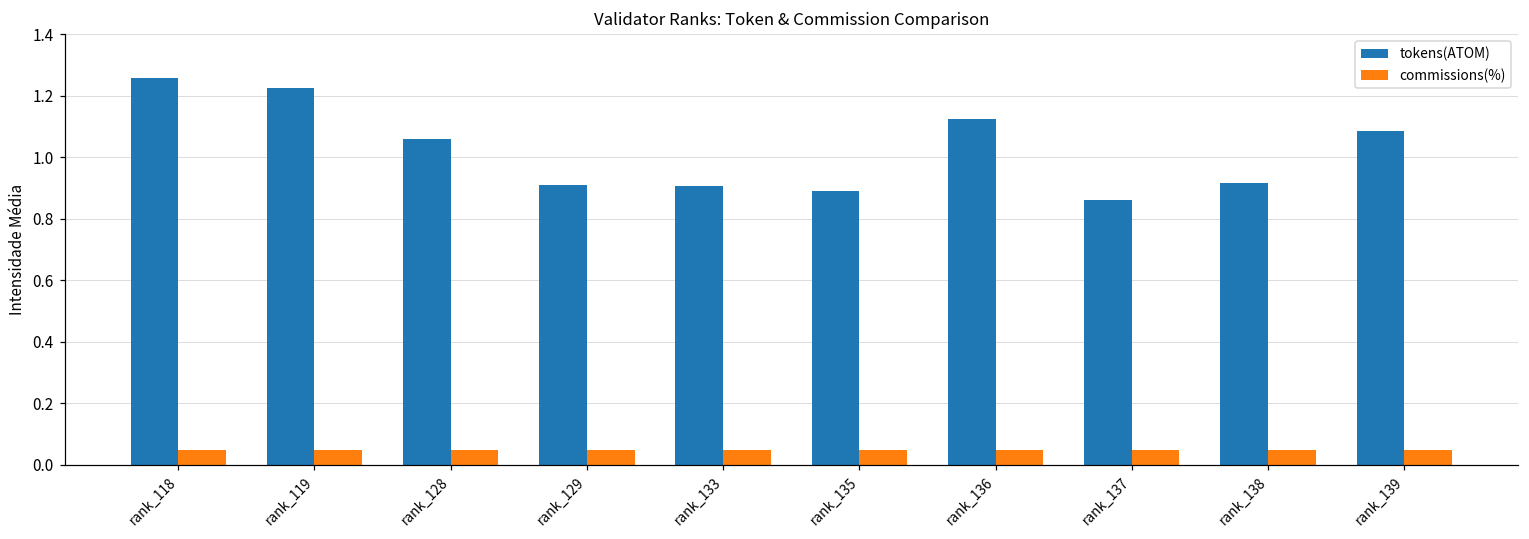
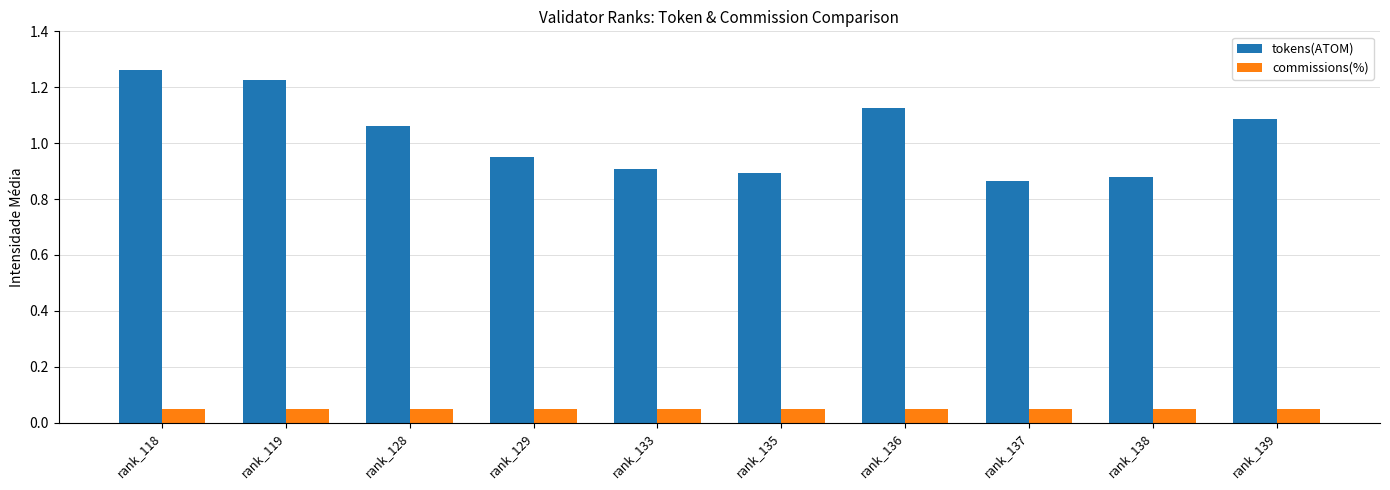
tokens(ATOM), rank_129: 0.91 -> 0.95
tokens(ATOM), rank_138: 0.92 -> 0.88
